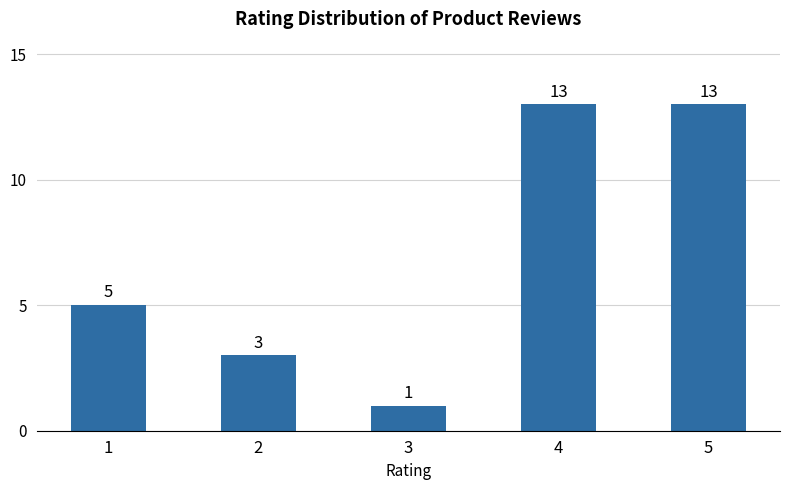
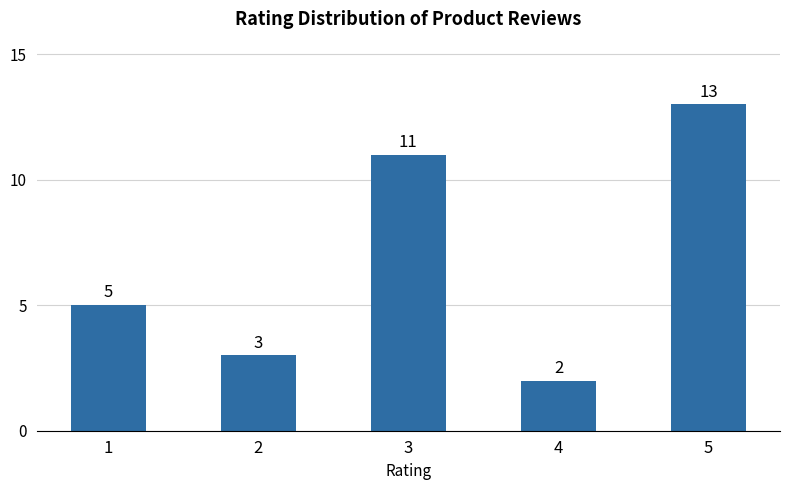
3: 1 -> 11
4: 13 -> 2
